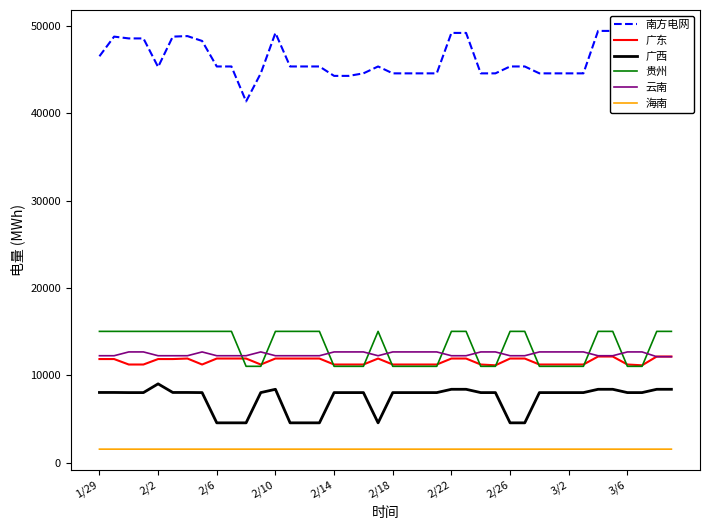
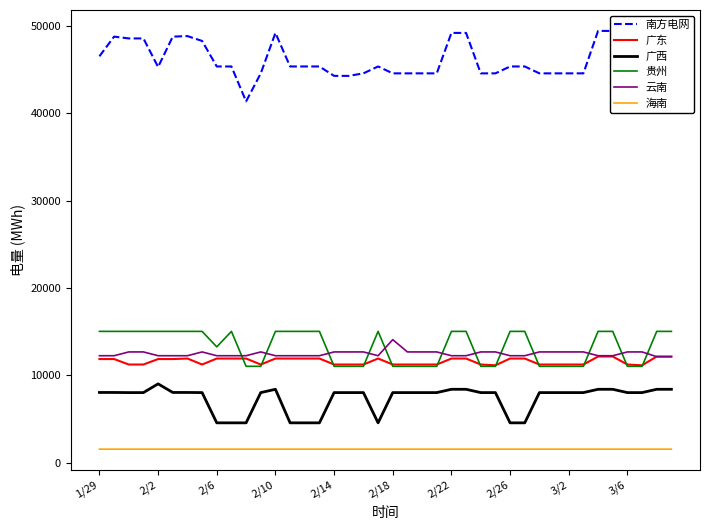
贵州, 2/6: 15000 -> 13000
云南, 2/18: 13000 -> 14000
